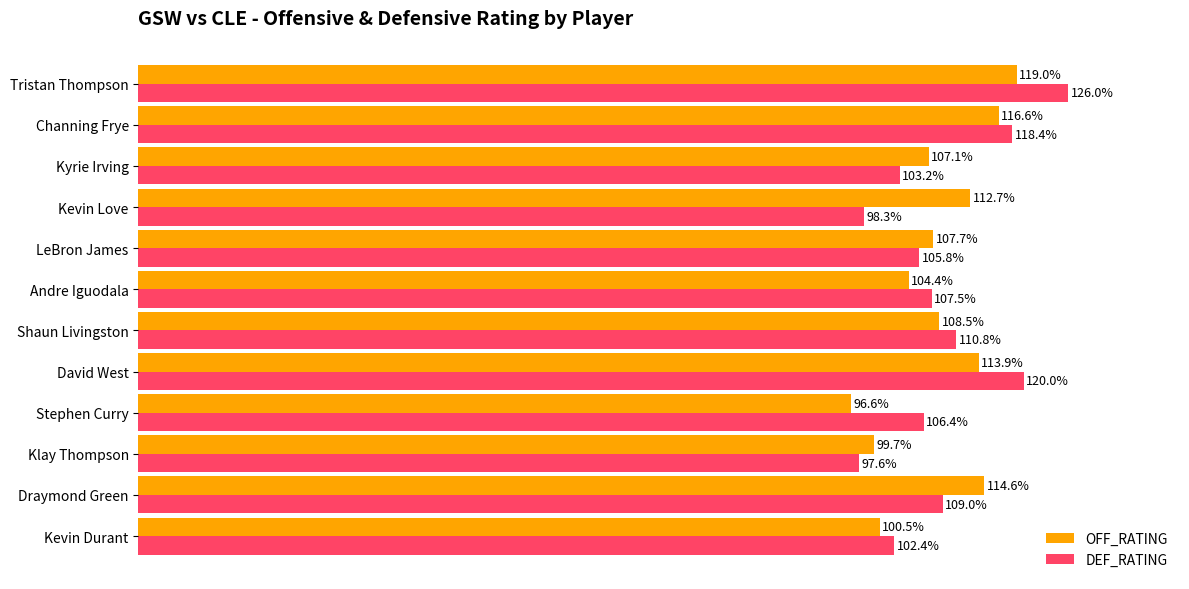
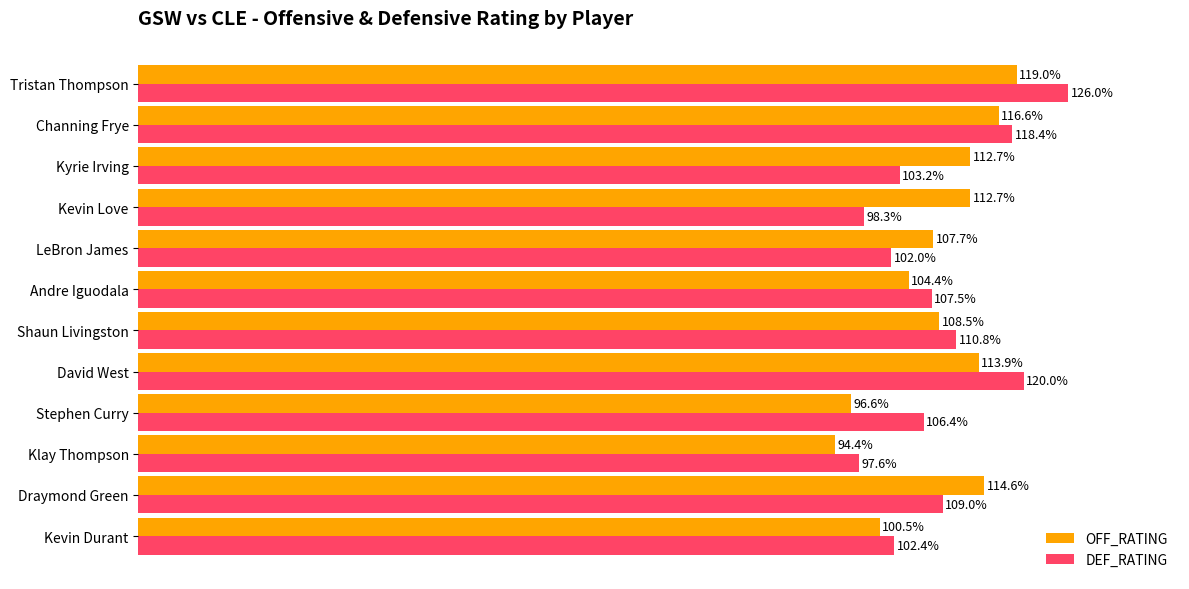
OFF_RATING, Kyrie Irving: 107.1% -> 112.7%
DEF_RATING, LeBron James: 105.8% -> 102.0%
OFF_RATING, Klay Thompson: 99.7% -> 94.4%
